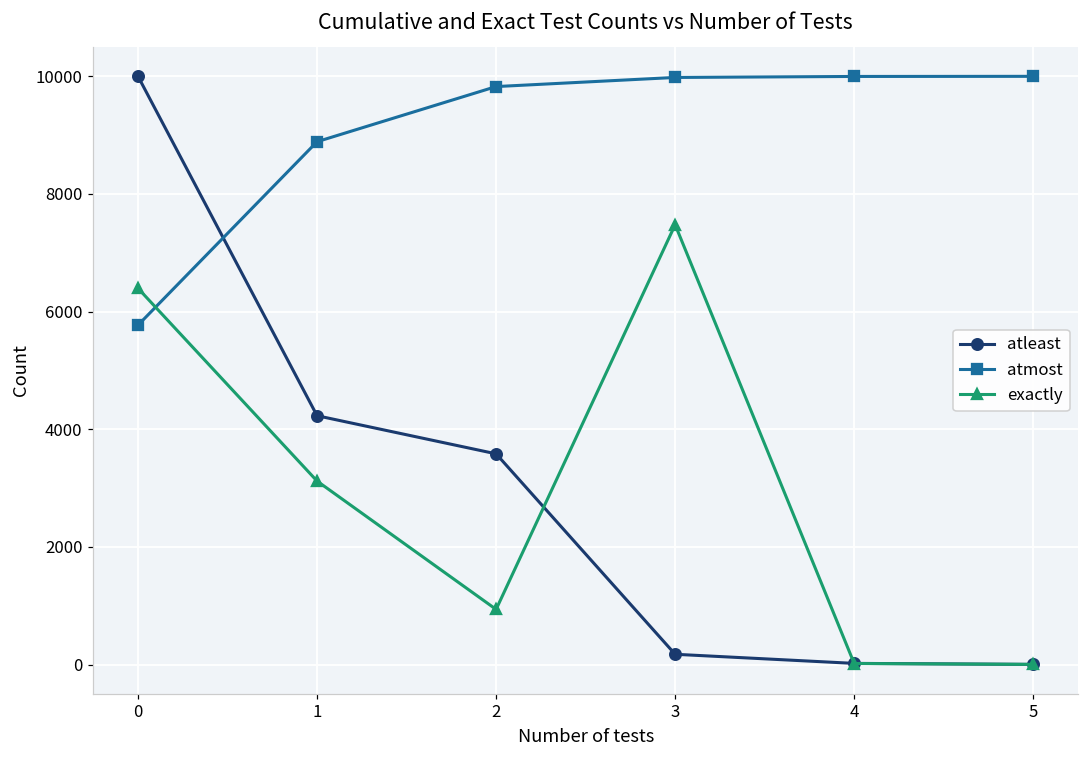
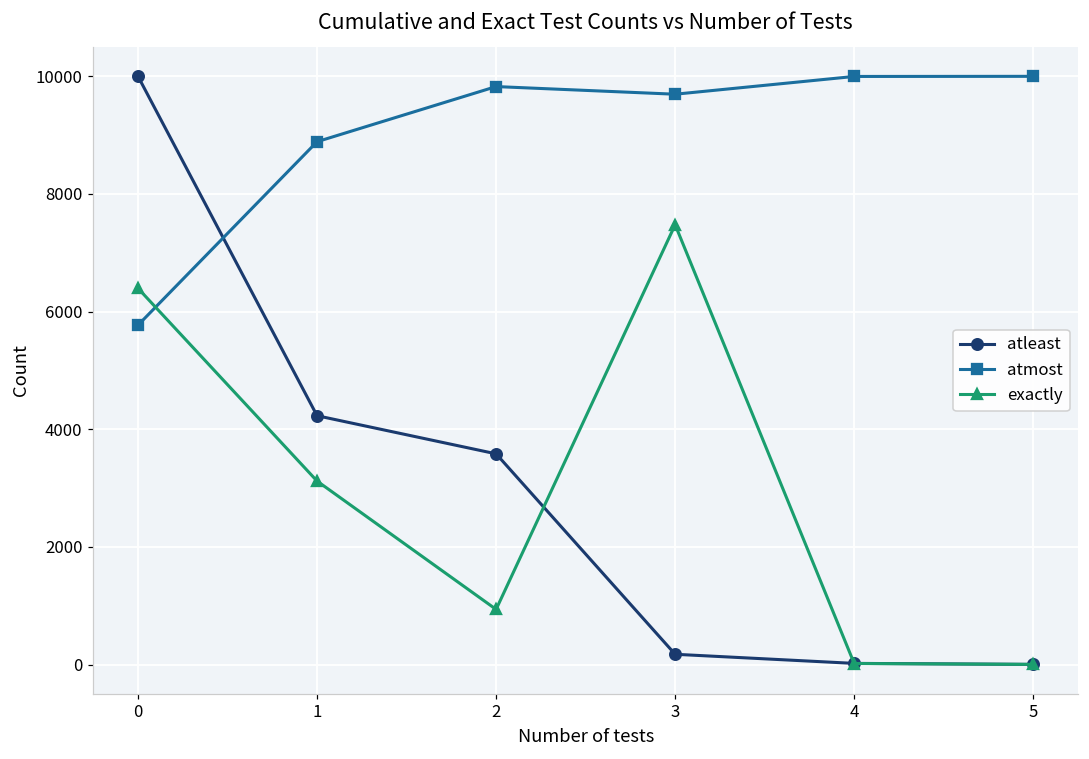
atmost, 3: 10000 -> 9700
